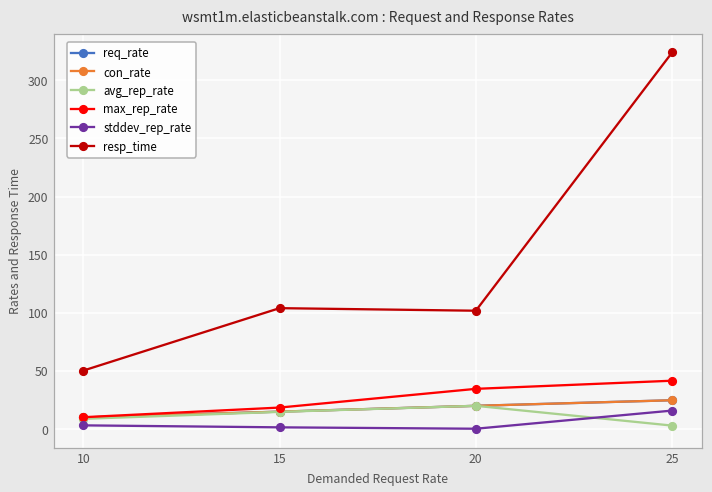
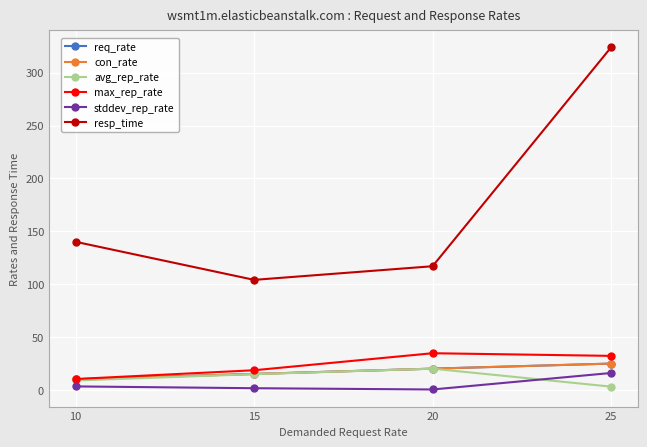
resp_time, 10: 50 -> 140
resp_time, 20: 102 -> 117
max_rep_rate, 25: 42 -> 32
